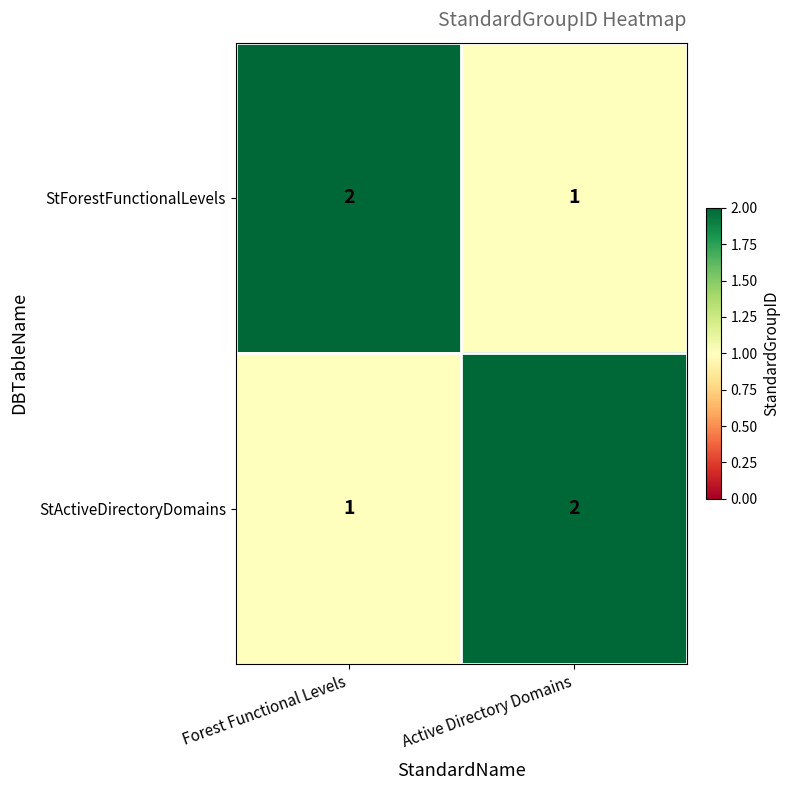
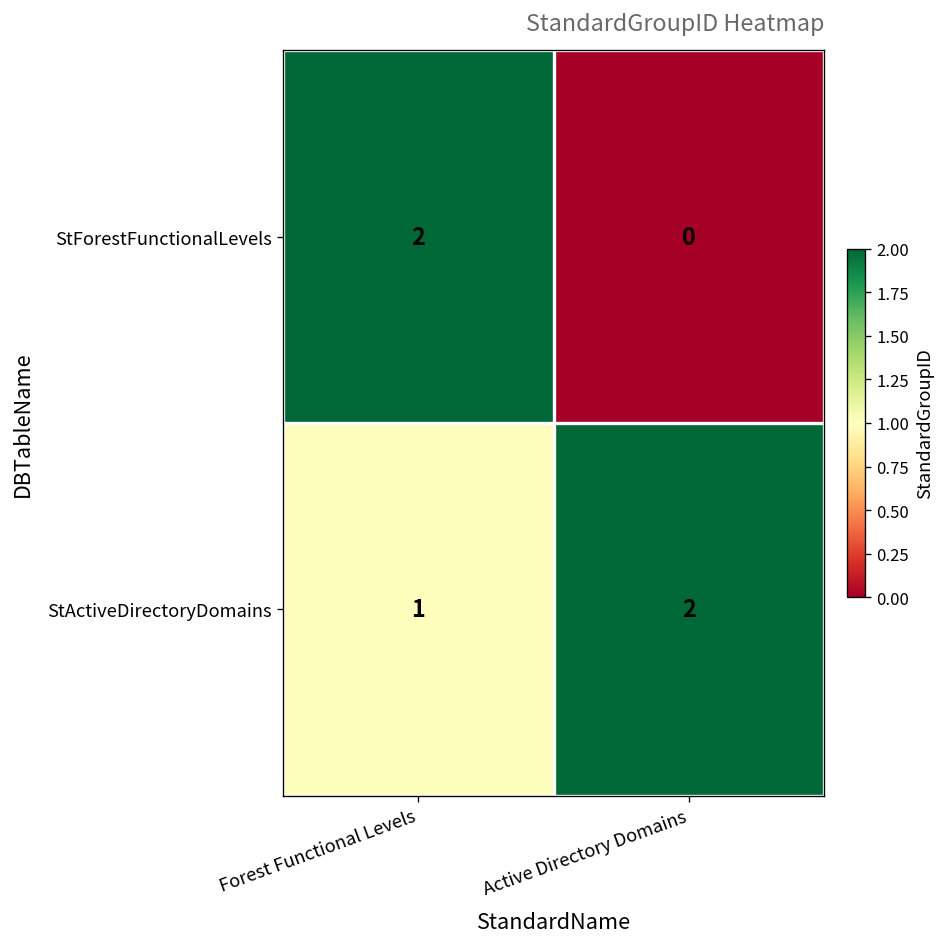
StForestFunctionalLevels, Active Directory Domains: 1 -> 0
